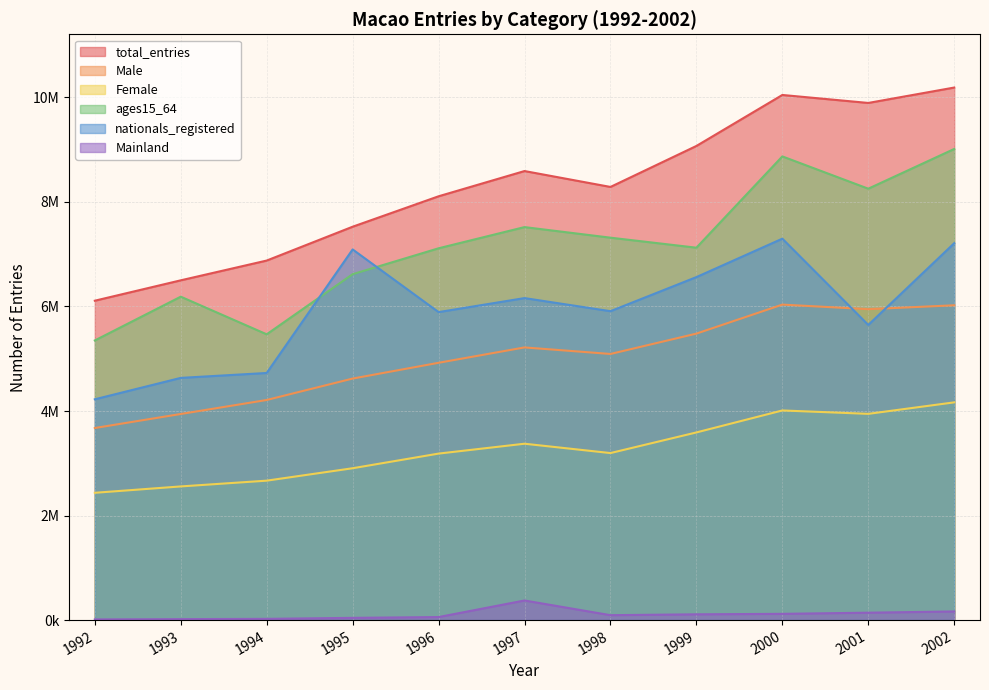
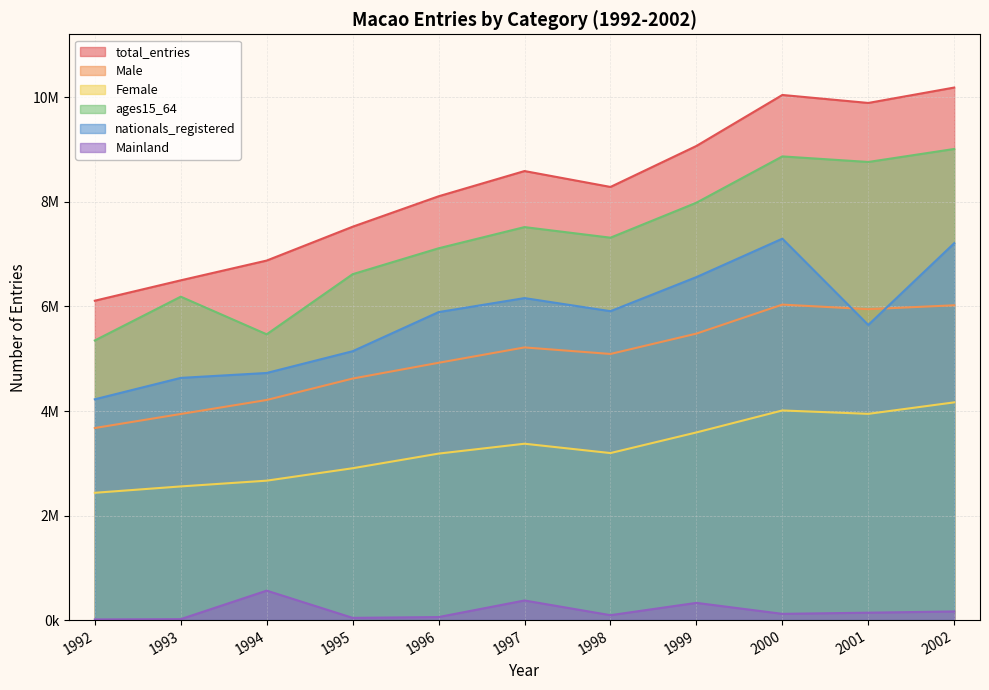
Mainland, 1994: 0 -> 600000
nationals_registered, 1995: 7100000 -> 5100000
ages15_64, 1999: 7100000 -> 8000000
Mainland, 1999: 100000 -> 300000
ages15_64, 2001: 8300000 -> 8800000
